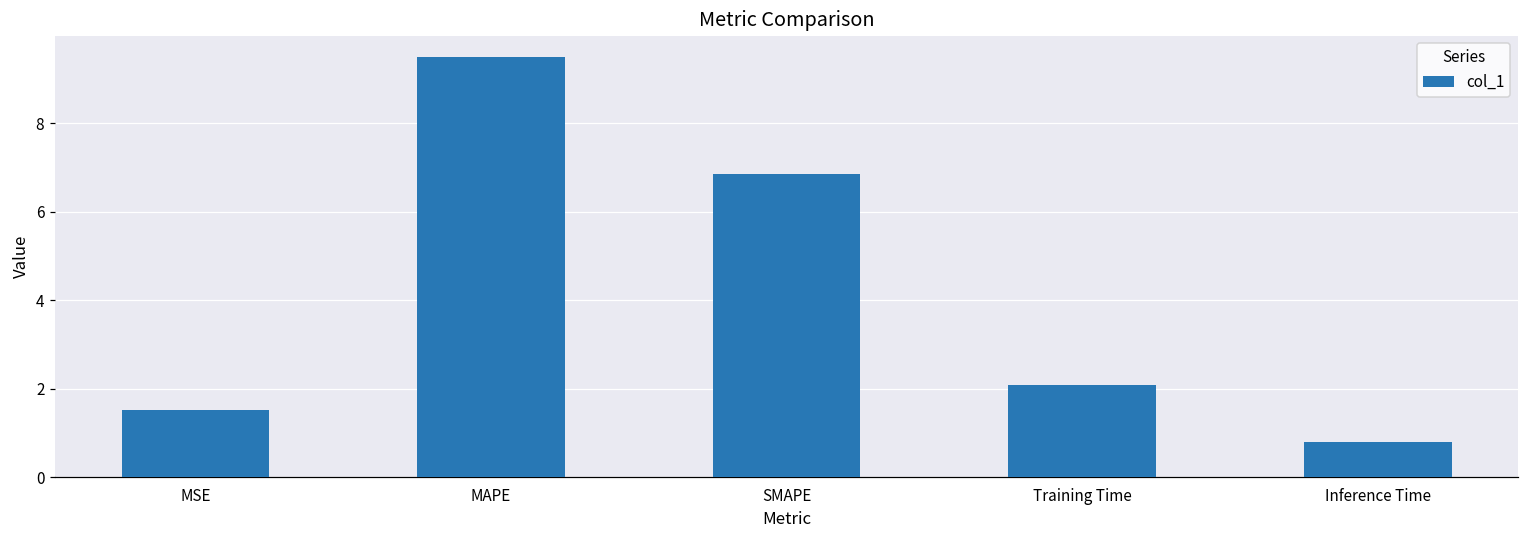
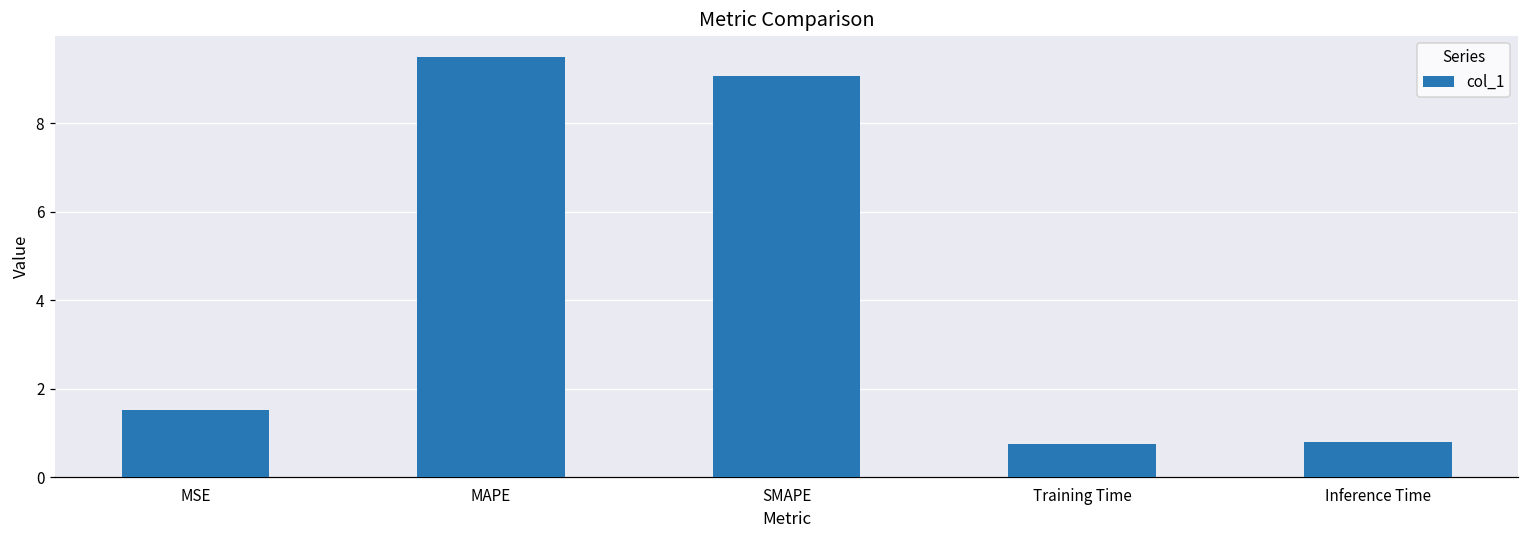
SMAPE: 6.9 -> 9.1
Training Time: 2.1 -> 0.7
